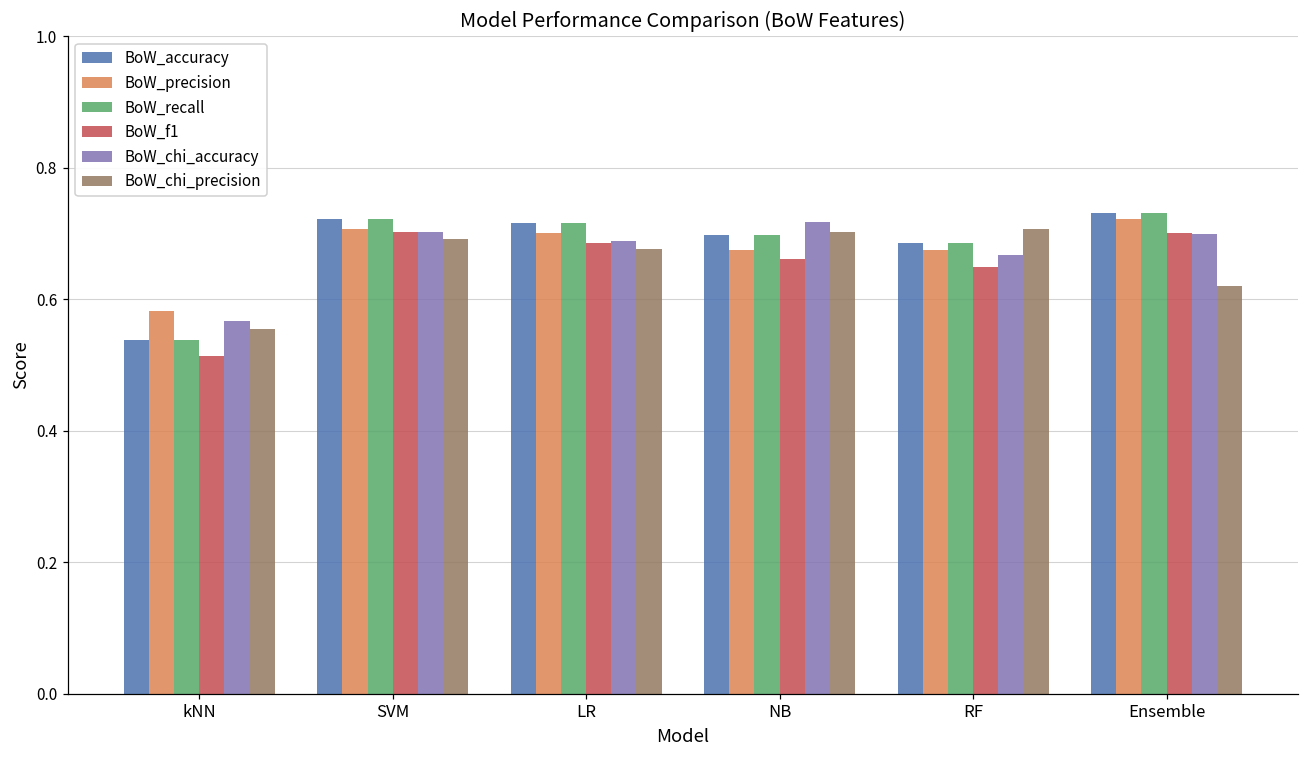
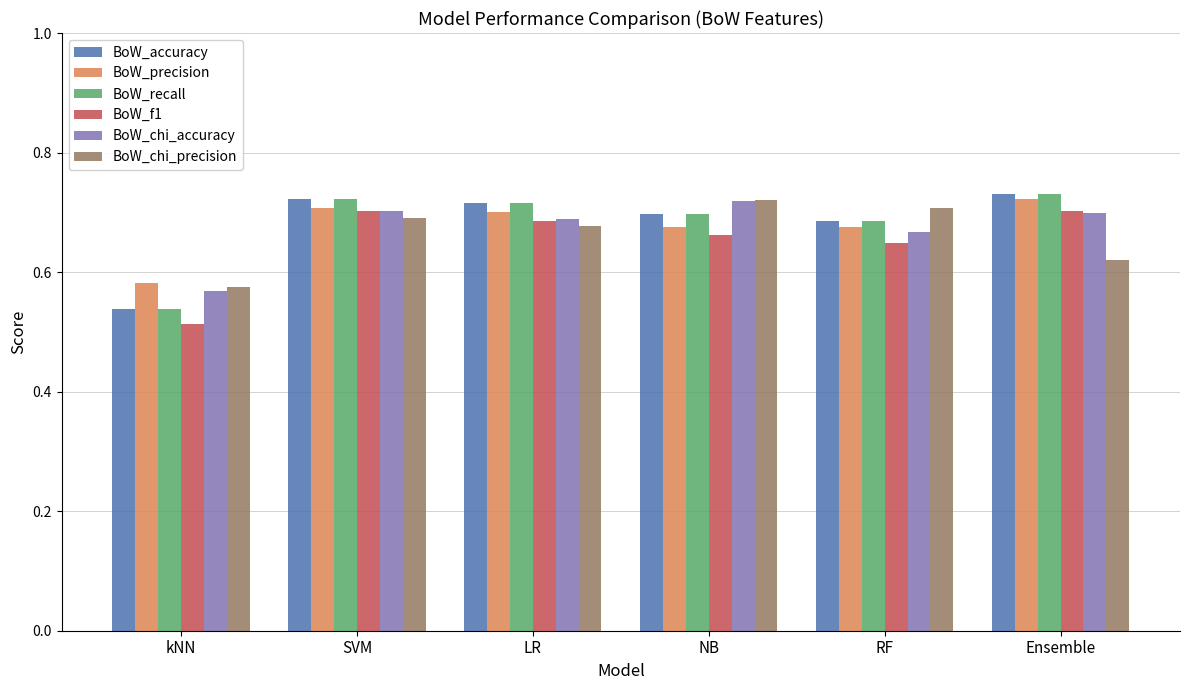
BoW_chi_precision, kNN: 0.56 -> 0.57
BoW_chi_precision, NB: 0.70 -> 0.72
